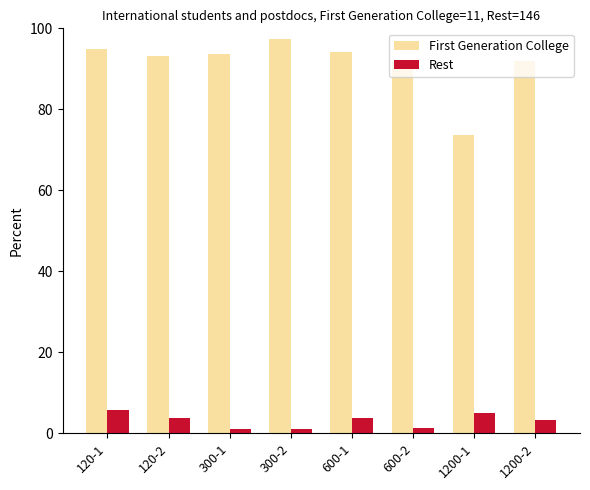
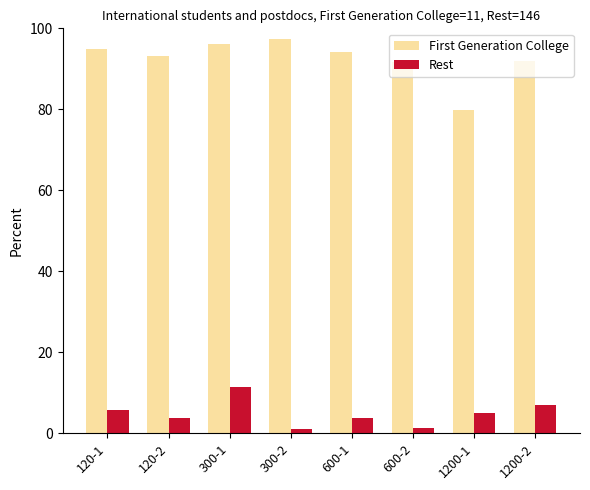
First Generation College, 300-1: 94 -> 96
Rest, 300-1: 1 -> 11
First Generation College, 1200-1: 74 -> 80
Rest, 1200-2: 3 -> 7
